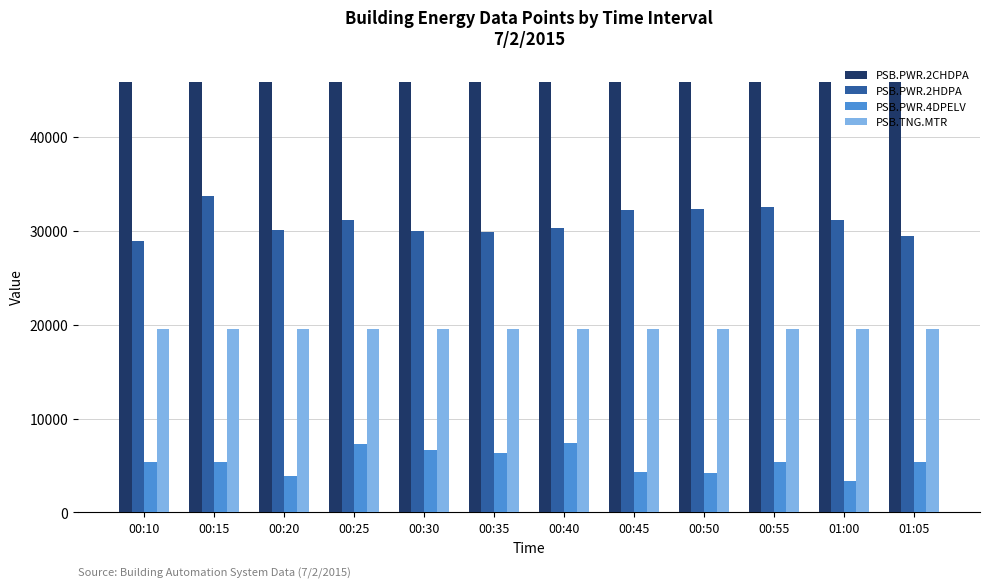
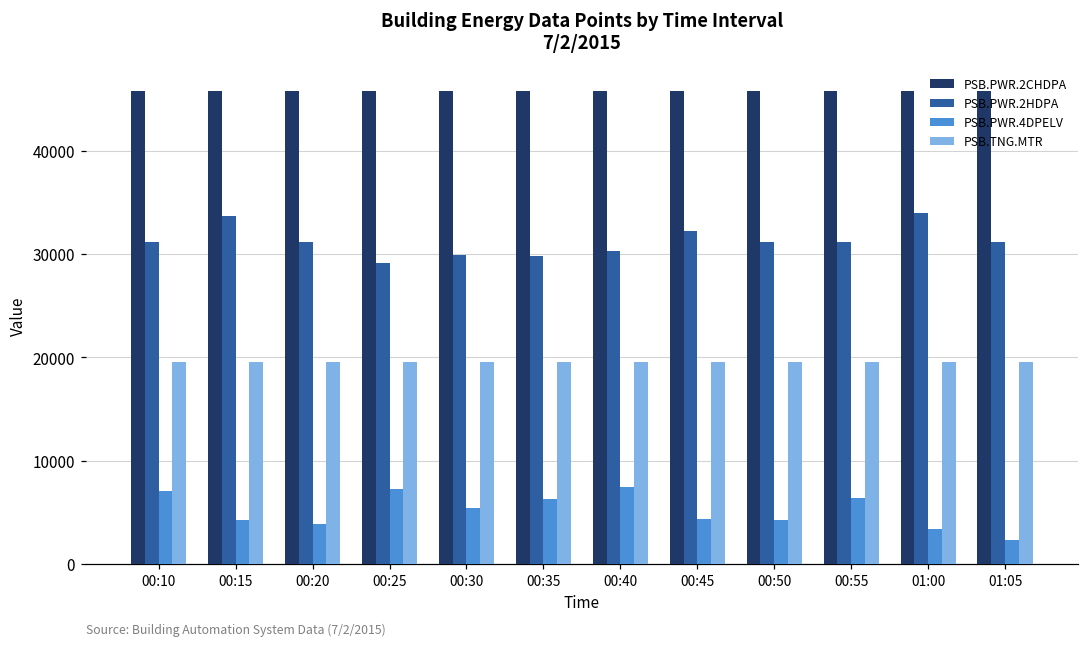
PSB.PWR.2HDPA, 00:10: 29000 -> 31000
PSB.PWR.4DPELV, 00:10: 5000 -> 7000
PSB.PWR.4DPELV, 00:15: 5000 -> 4000
PSB.PWR.2HDPA, 00:20: 30000 -> 31000
PSB.PWR.2HDPA, 00:25: 31000 -> 29000
PSB.PWR.4DPELV, 00:30: 7000 -> 5000
PSB.PWR.2HDPA, 00:50: 32000 -> 31000
PSB.PWR.2HDPA, 00:55: 33000 -> 31000
PSB.PWR.4DPELV, 00:55: 5000 -> 6000
PSB.PWR.2HDPA, 01:00: 31000 -> 34000
PSB.PWR.2HDPA, 01:05: 29000 -> 31000
PSB.PWR.4DPELV, 01:05: 5000 -> 2000
